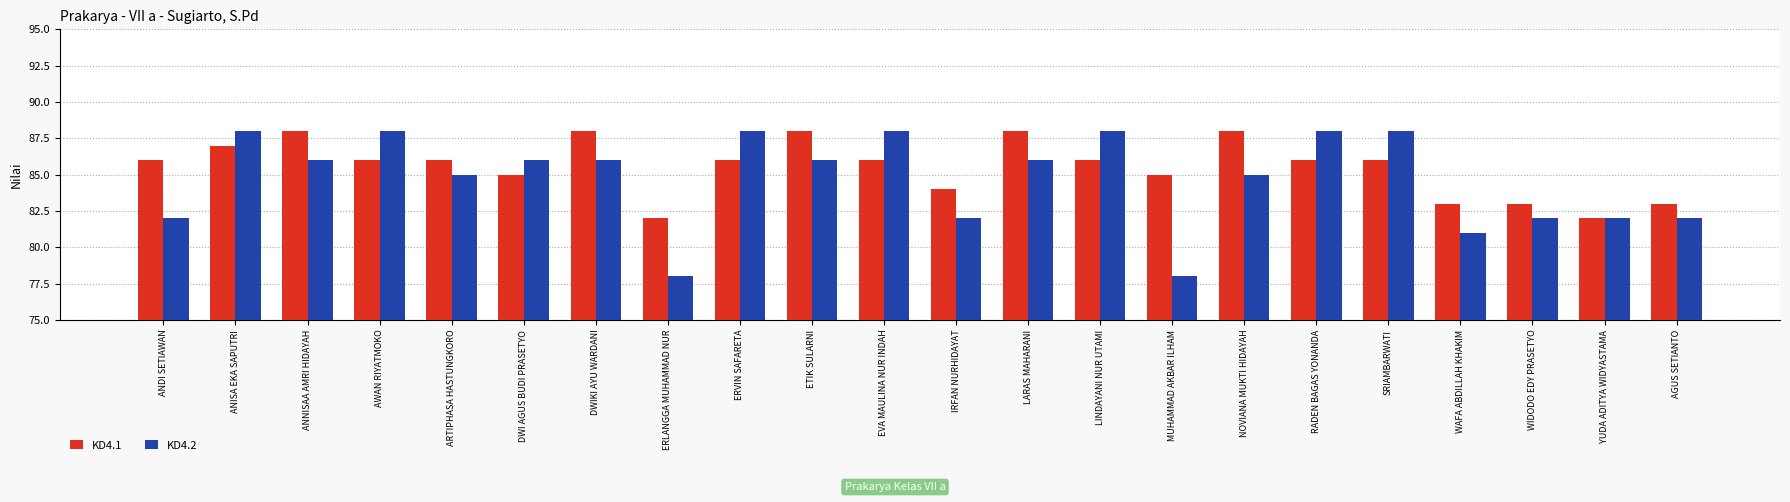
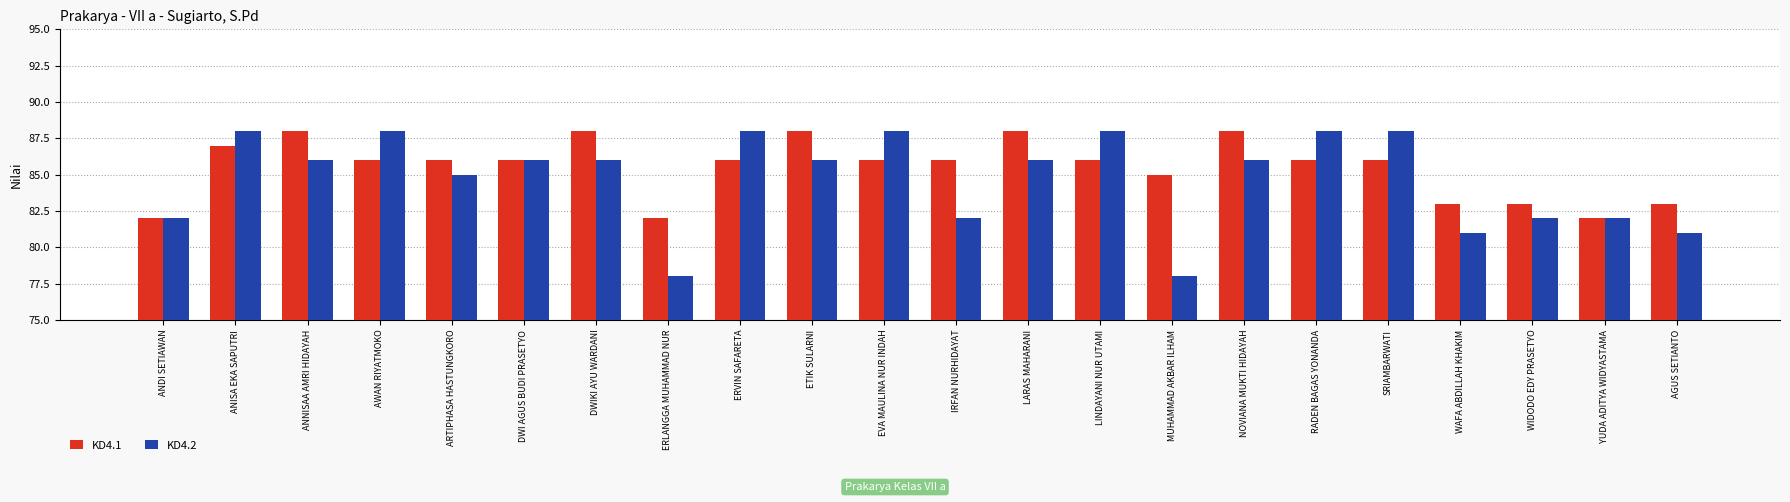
KD4.1, ANDI SETIAWAN: 86 -> 82
KD4.1, DWI AGUS BUDI PRASETYO: 85 -> 86
KD4.1, IRFAN NURHIDAYAT: 84 -> 86
KD4.2, NOVIANA MUKTI HIDAYAH: 85 -> 86
KD4.2, AGUS SETIANTO: 82 -> 81
